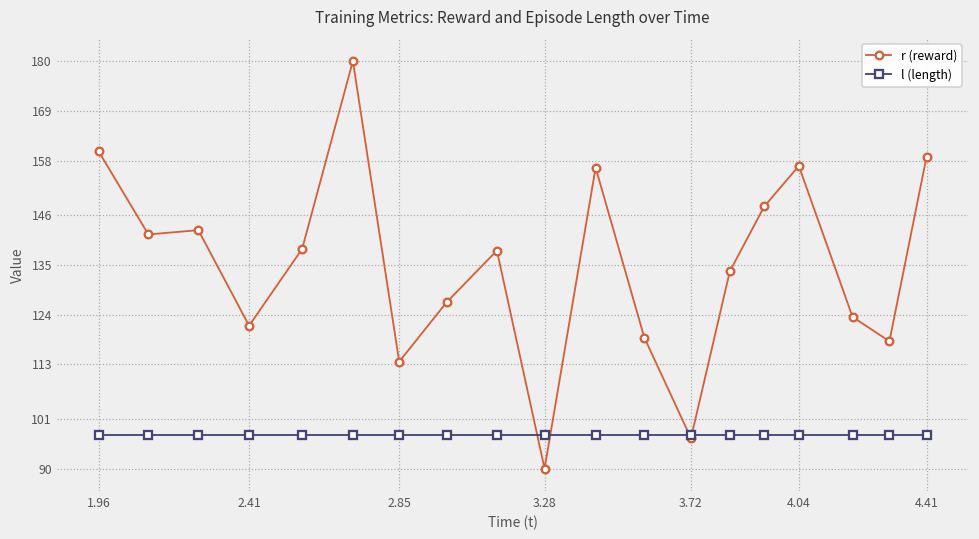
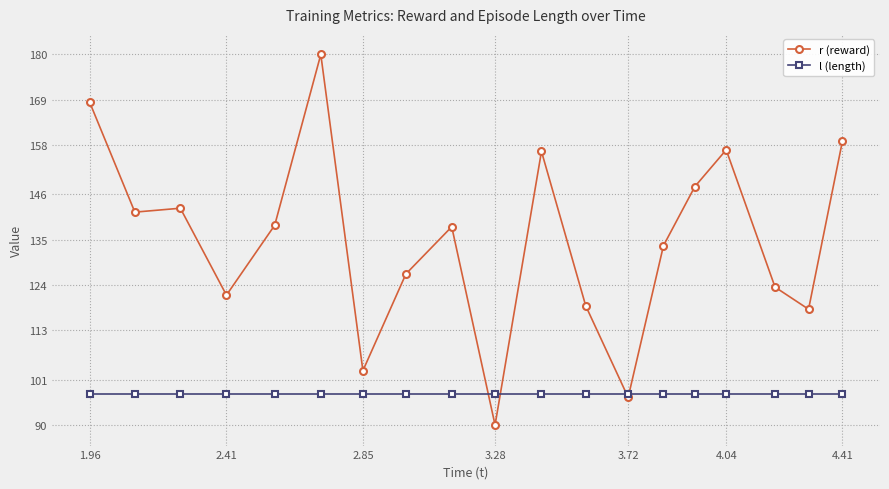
r (reward), 1.96: 160 -> 168
r (reward), 2.85: 114 -> 103
